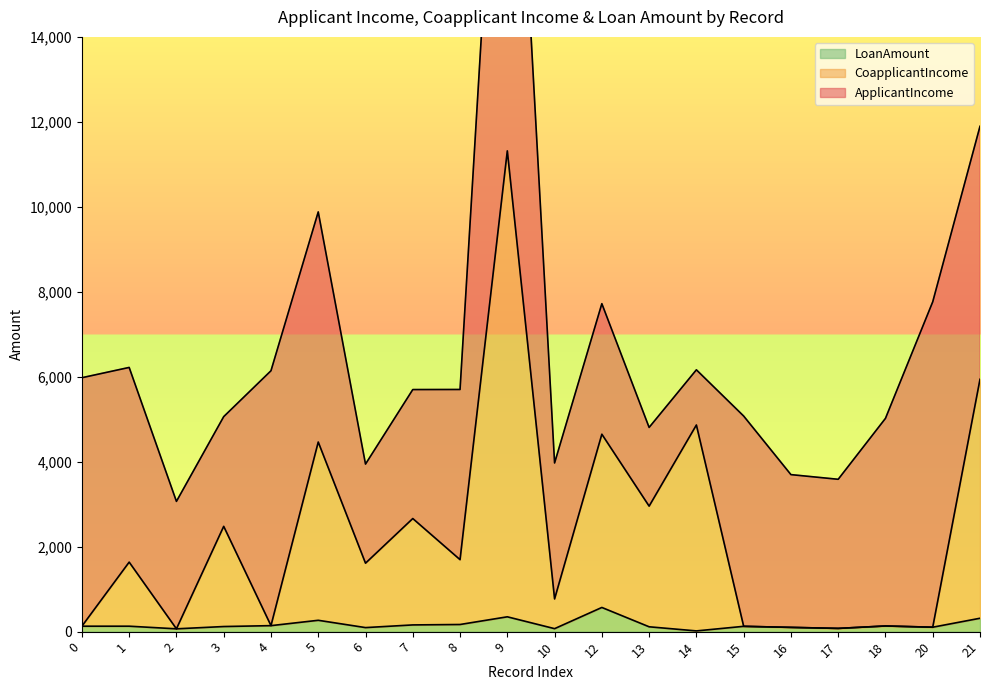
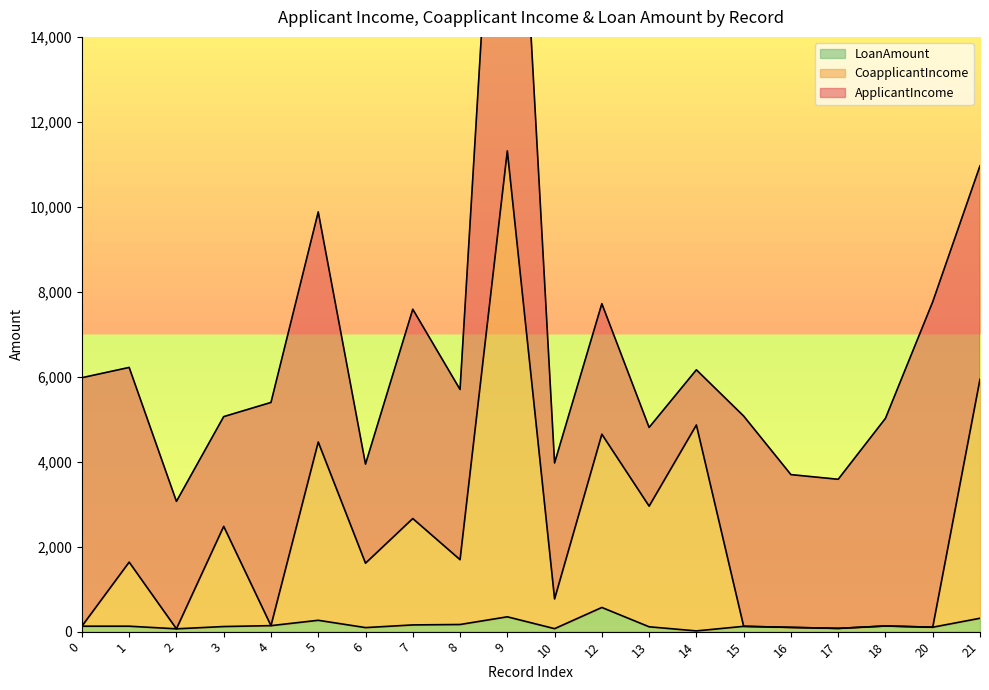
ApplicantIncome, 4: 6,000 -> 5,300
ApplicantIncome, 7: 3,000 -> 4,900
ApplicantIncome, 21: 6,000 -> 5,000
